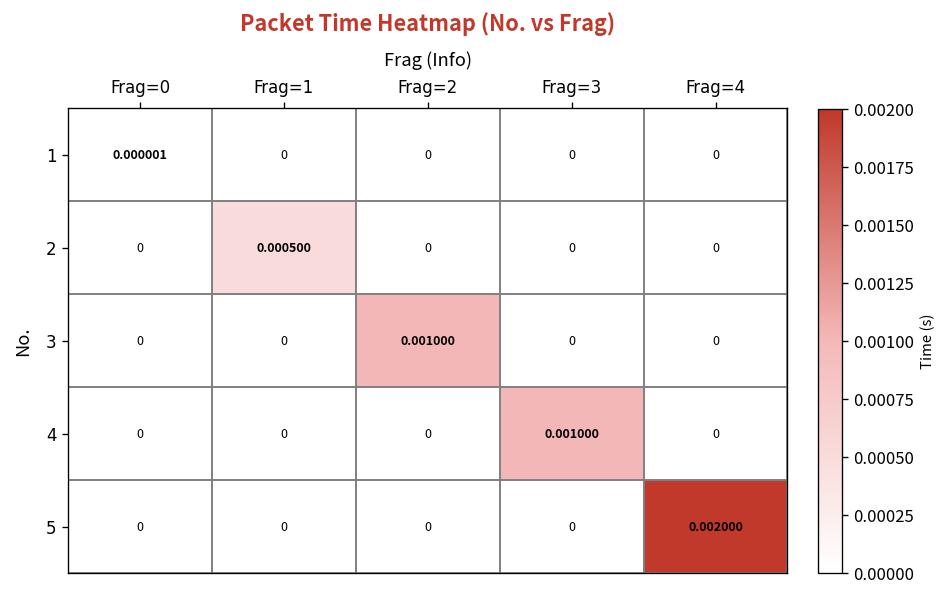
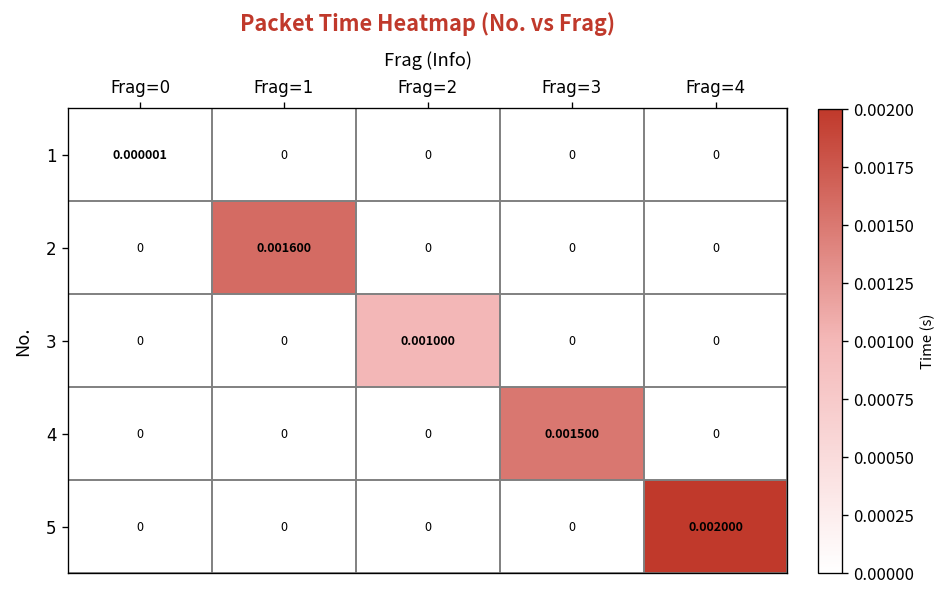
2, Frag=1: 0.000500 -> 0.001600
4, Frag=3: 0.001000 -> 0.001500
